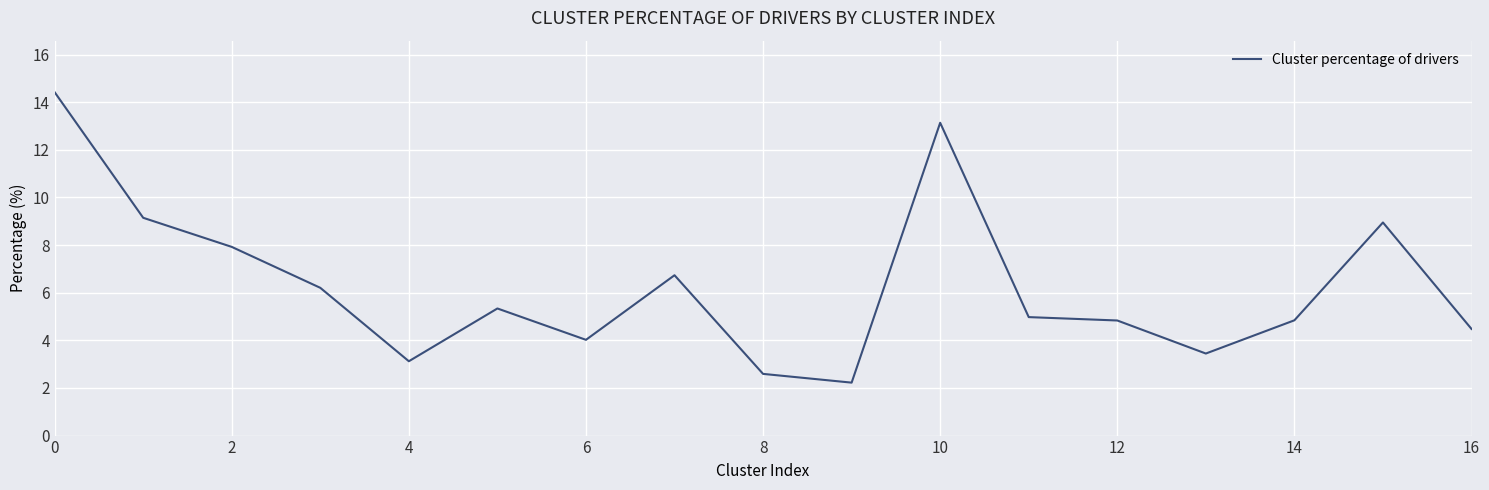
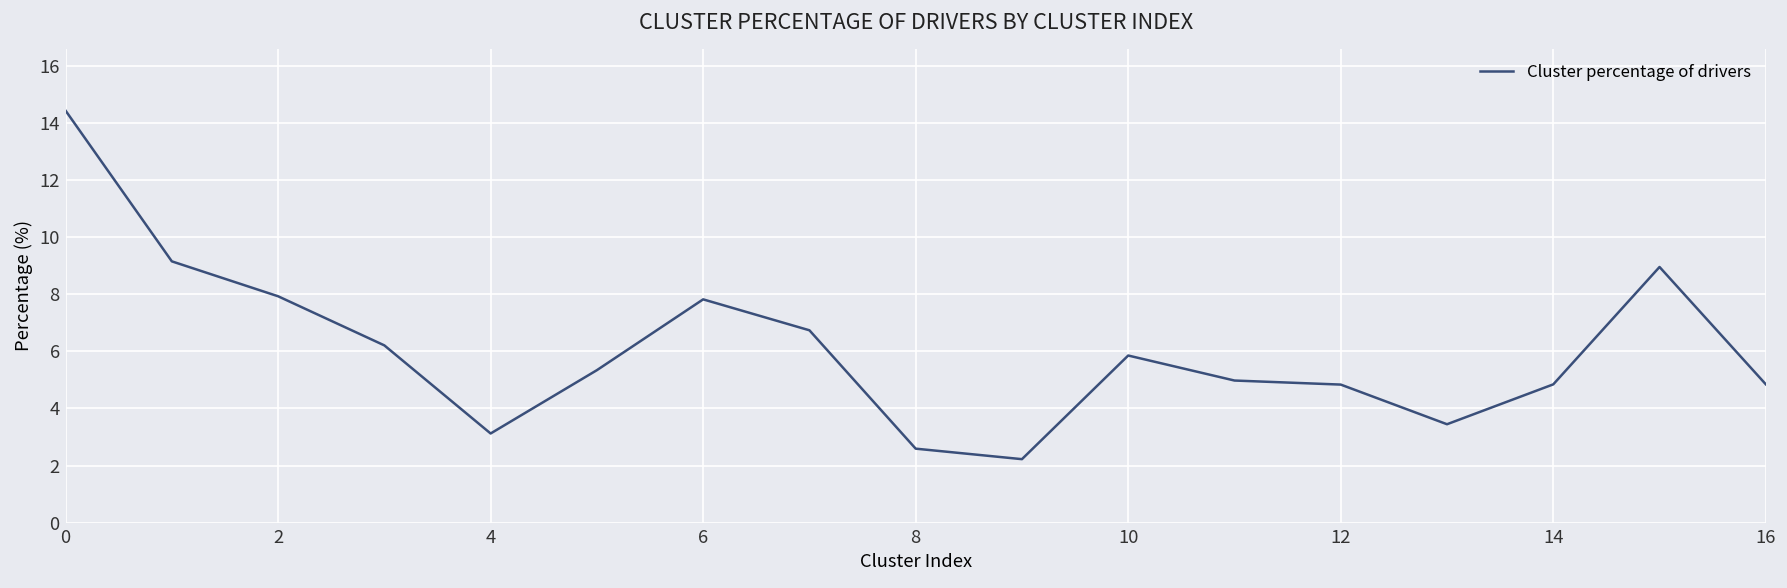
6: 4.0 -> 7.8
10: 13.1 -> 5.9
16: 4.5 -> 4.8
